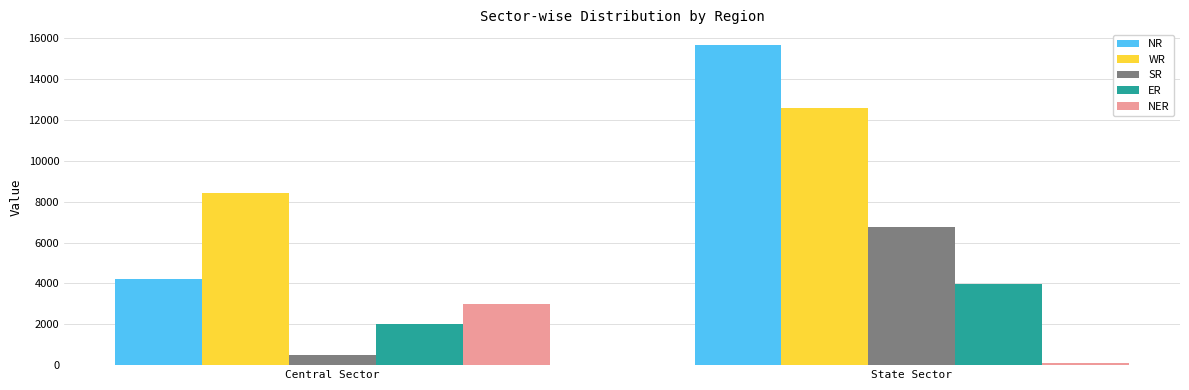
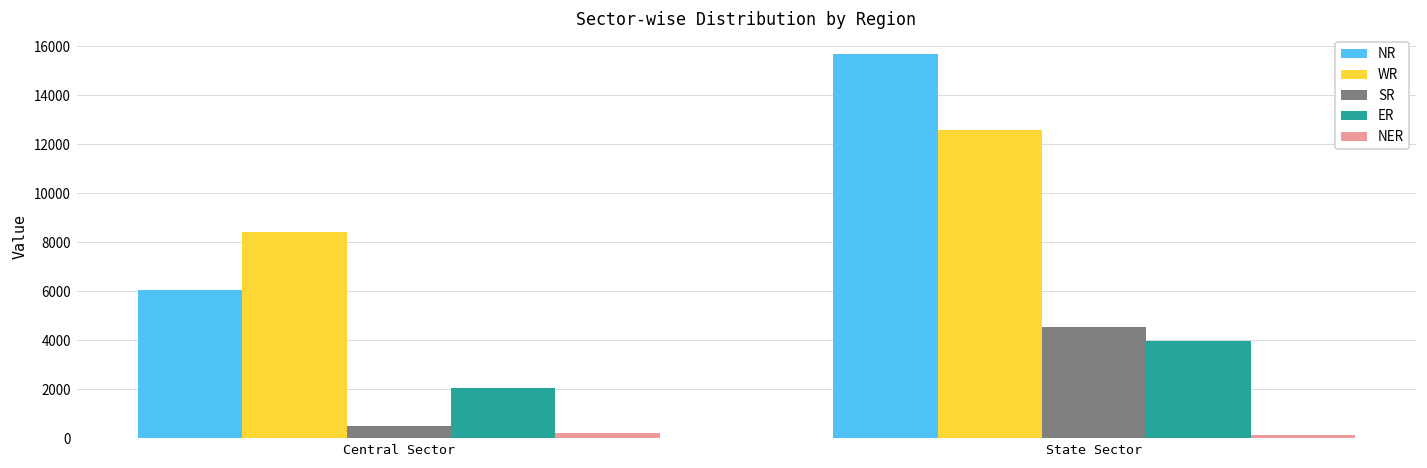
NR, Central Sector: 4200 -> 6100
NER, Central Sector: 3000 -> 200
SR, State Sector: 6800 -> 4500
